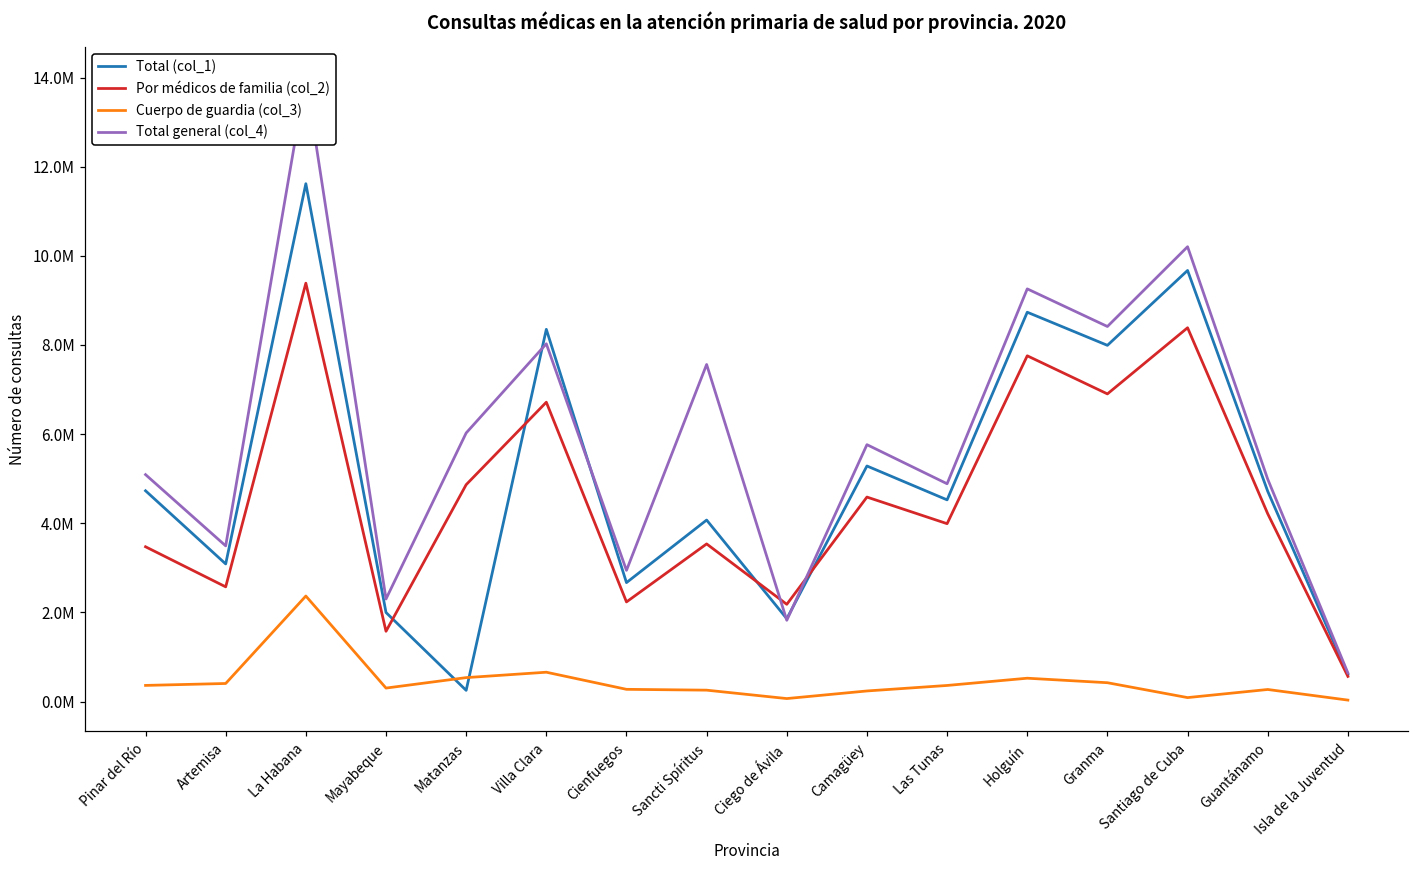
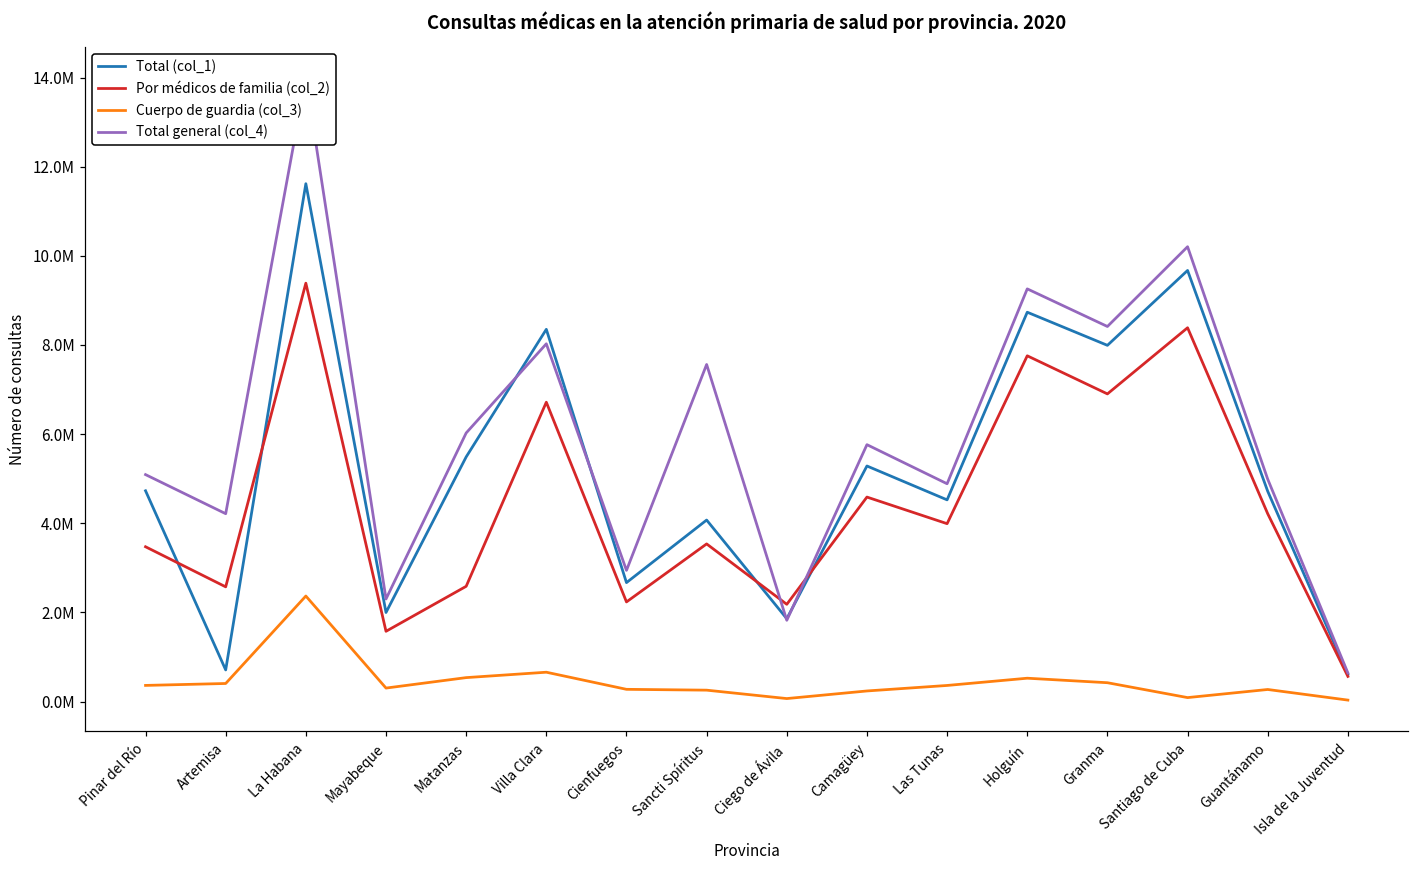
Total (col_1), Artemisa: 3100000 -> 700000
Total general (col_4), Artemisa: 3500000 -> 4200000
Total (col_1), Matanzas: 300000 -> 5500000
Por médicos de familia (col_2), Matanzas: 4900000 -> 2600000
